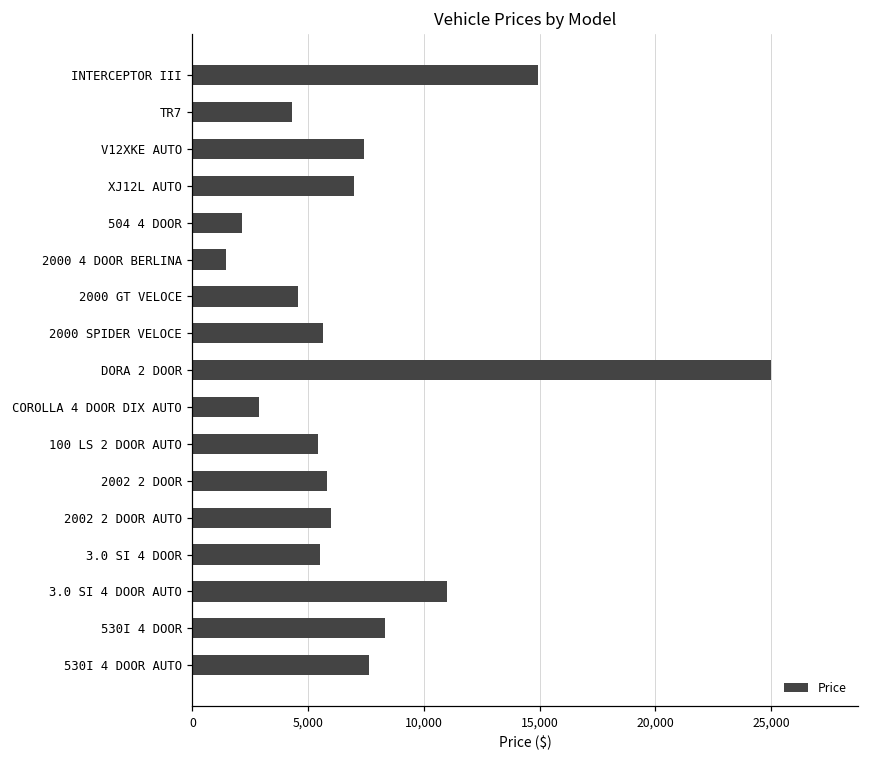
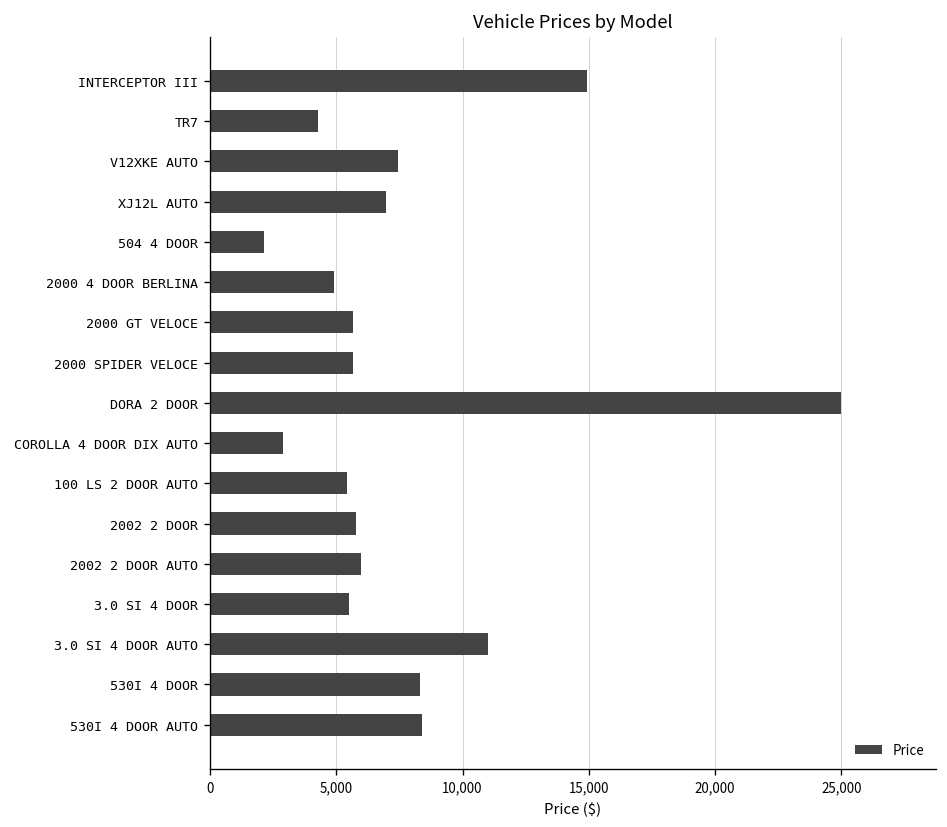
2000 4 DOOR BERLINA: 1,400 -> 4,900
2000 GT VELOCE: 4,500 -> 5,700
530I 4 DOOR AUTO: 7,600 -> 8,400
